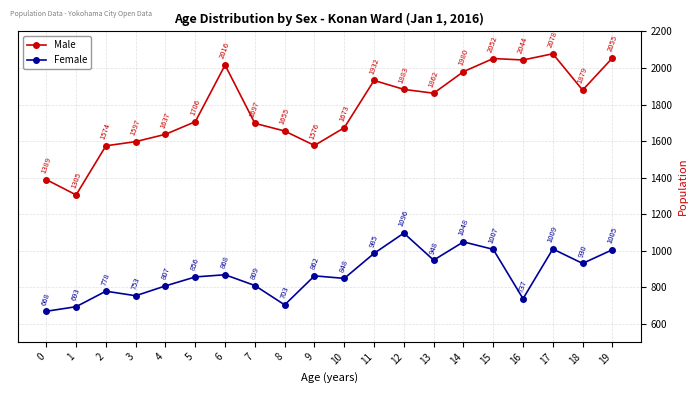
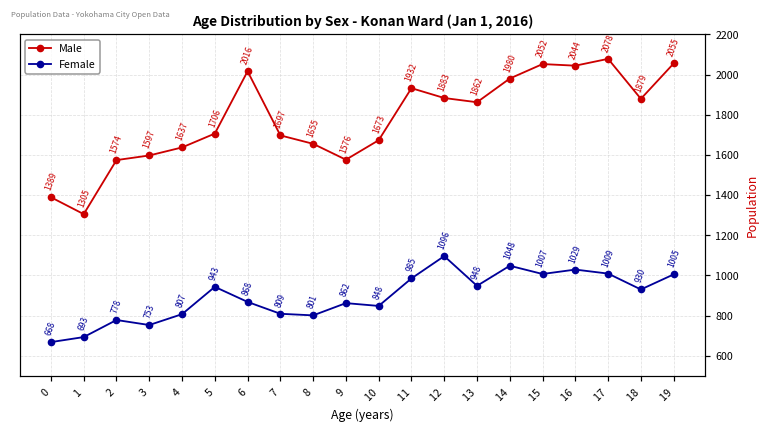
Female, 5: 856 -> 943
Female, 8: 703 -> 801
Female, 16: 737 -> 1029
